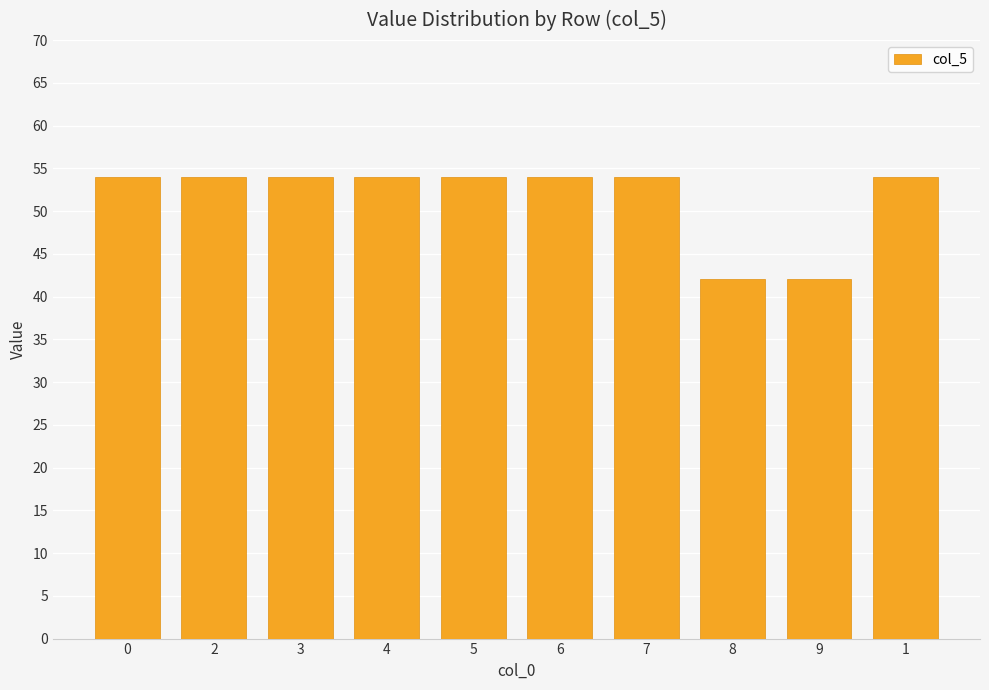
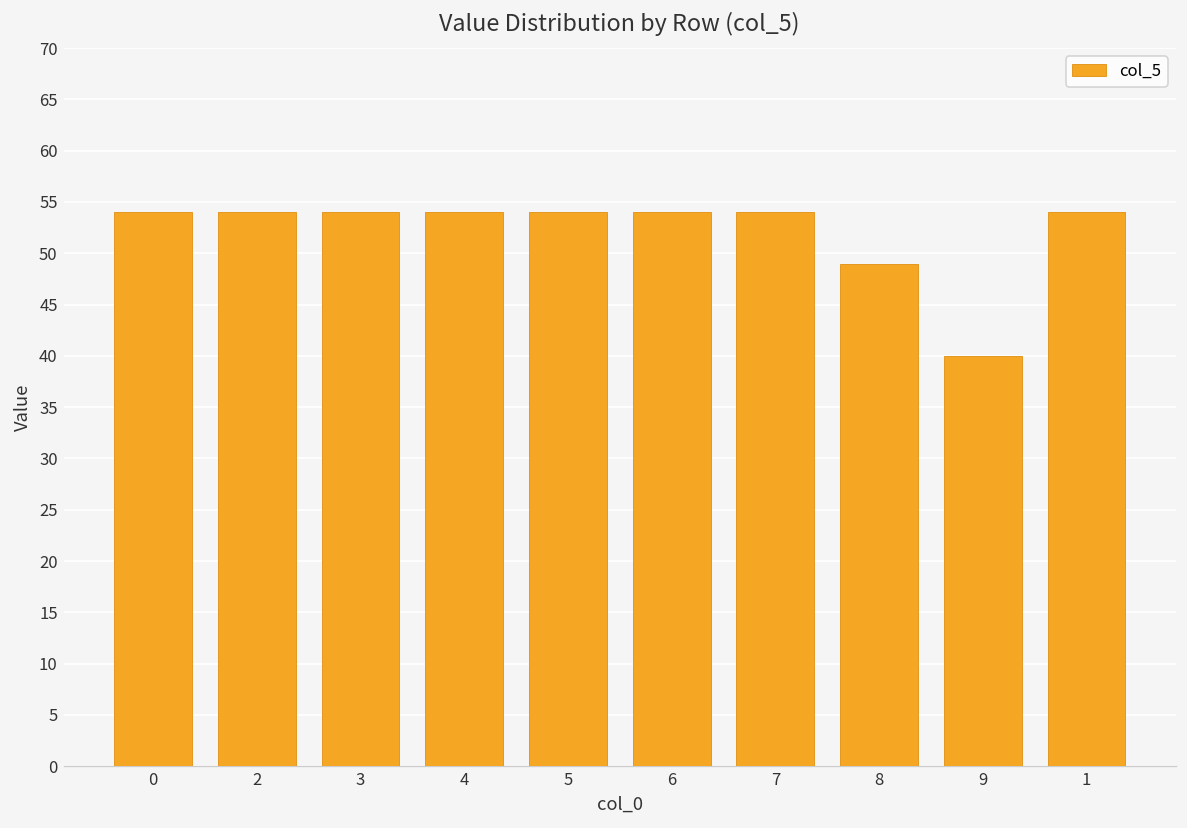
8: 42 -> 49
9: 42 -> 40
